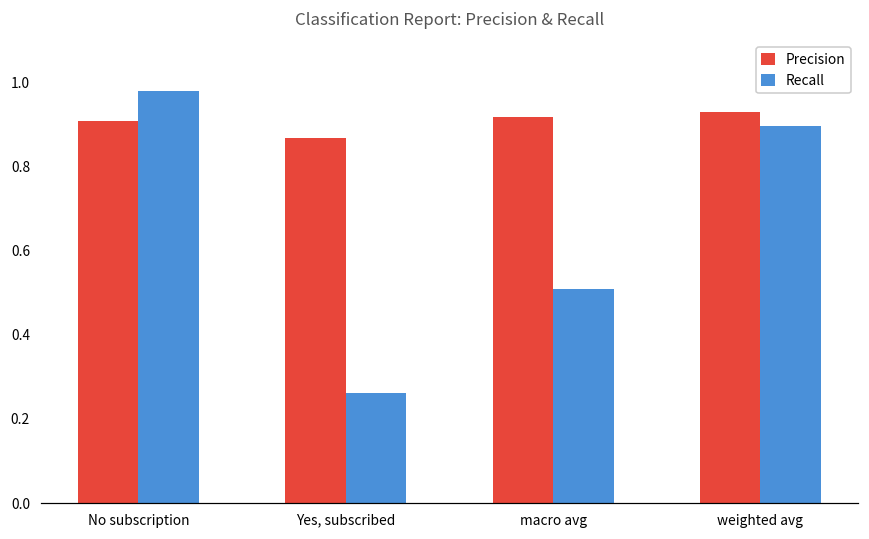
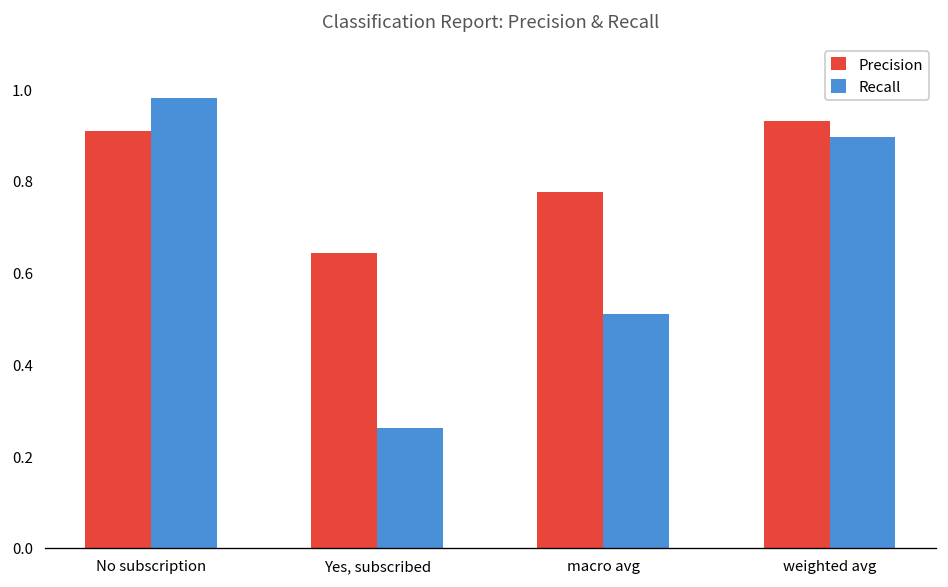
Precision, Yes, subscribed: 0.87 -> 0.64
Precision, macro avg: 0.92 -> 0.78
